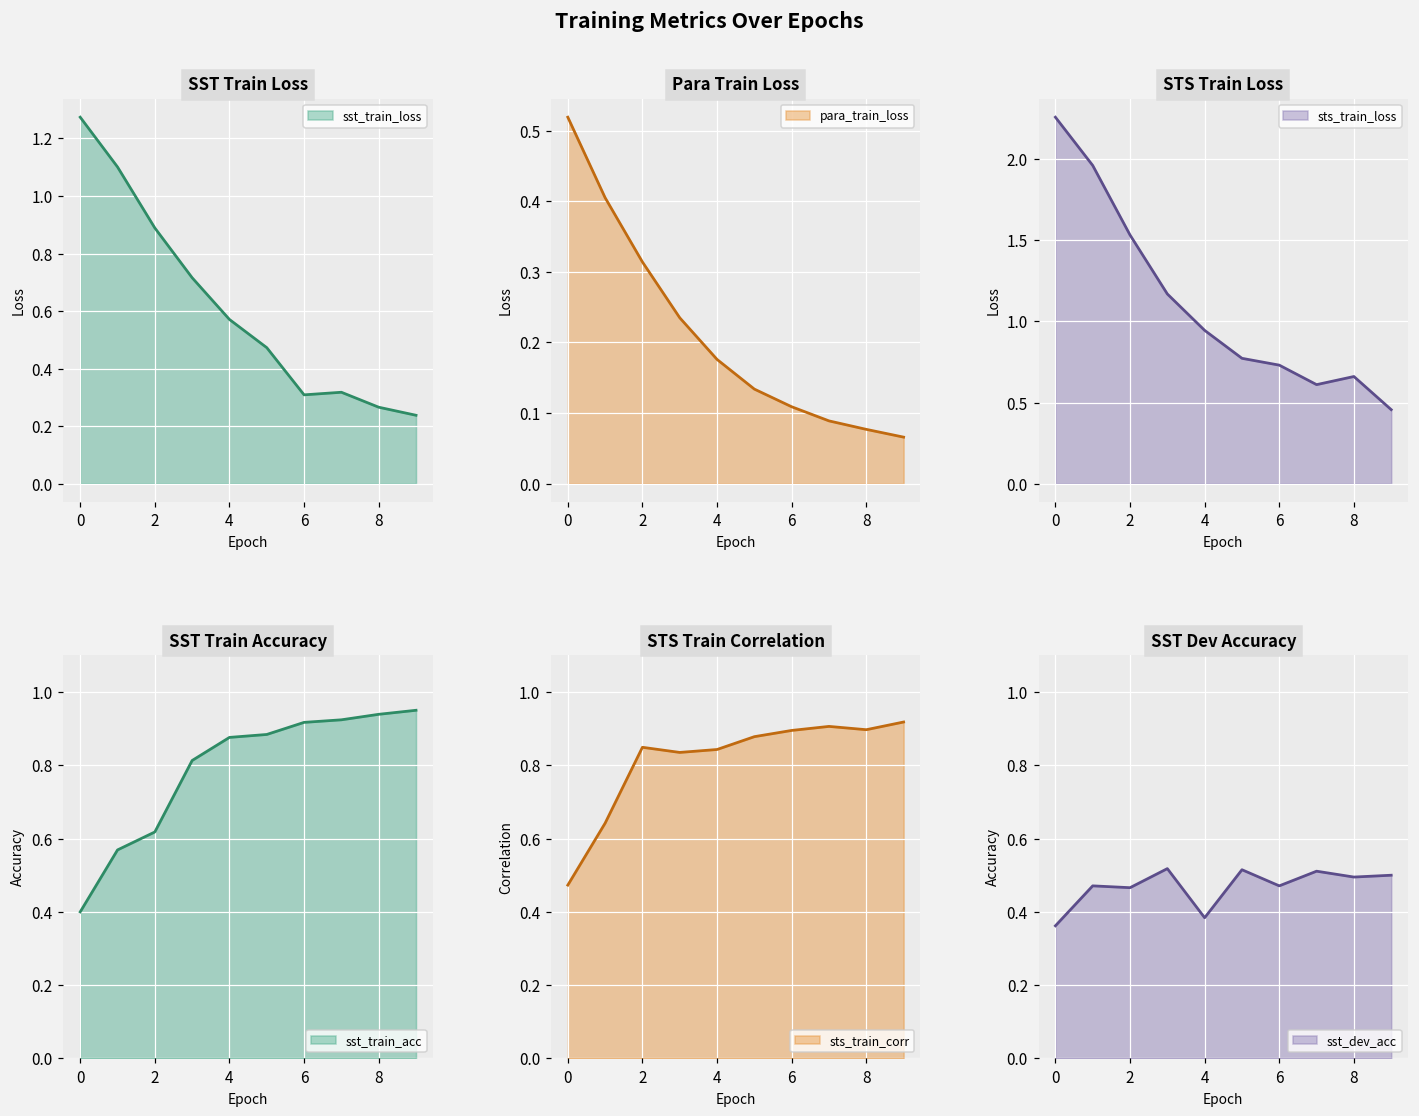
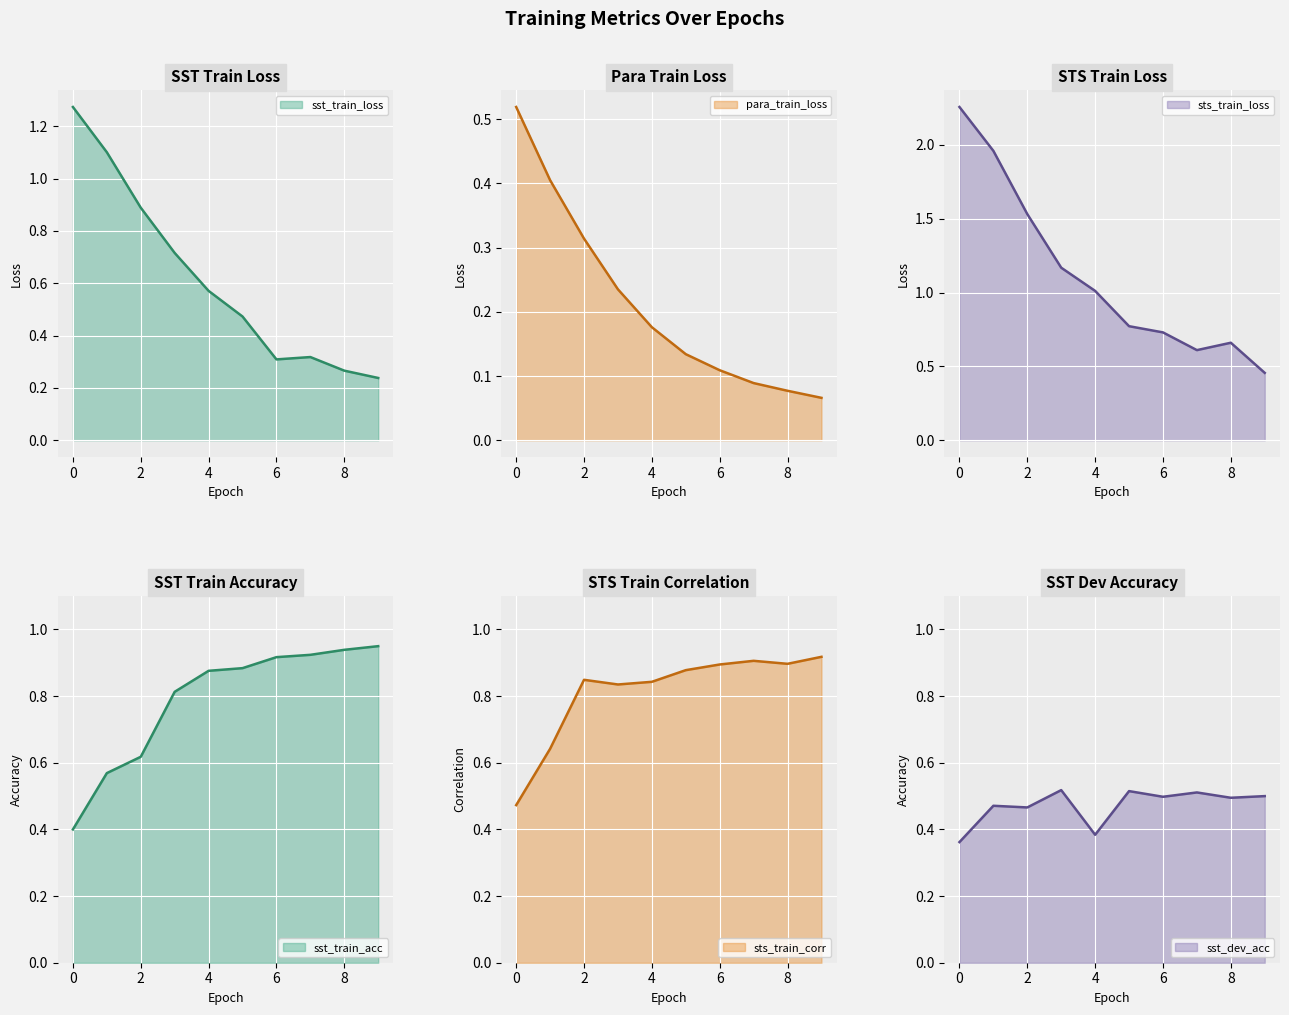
STS Train Loss, 4: 0.94 -> 1.01
SST Dev Accuracy, 6: 0.47 -> 0.50
